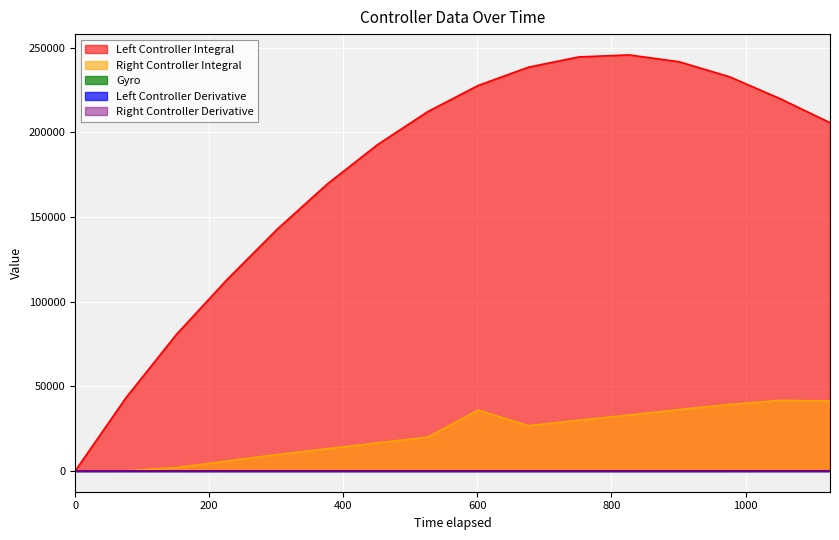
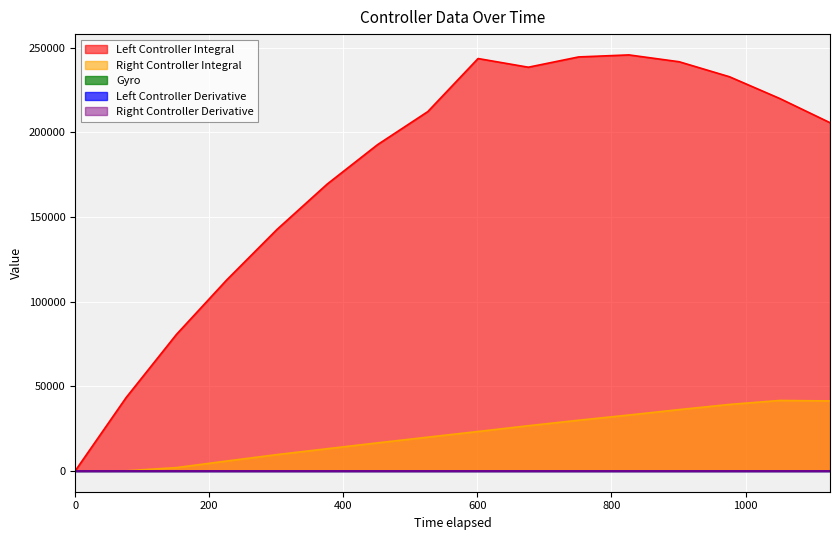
Left Controller Integral, 600: 228000 -> 244000
Right Controller Integral, 600: 36000 -> 23000
